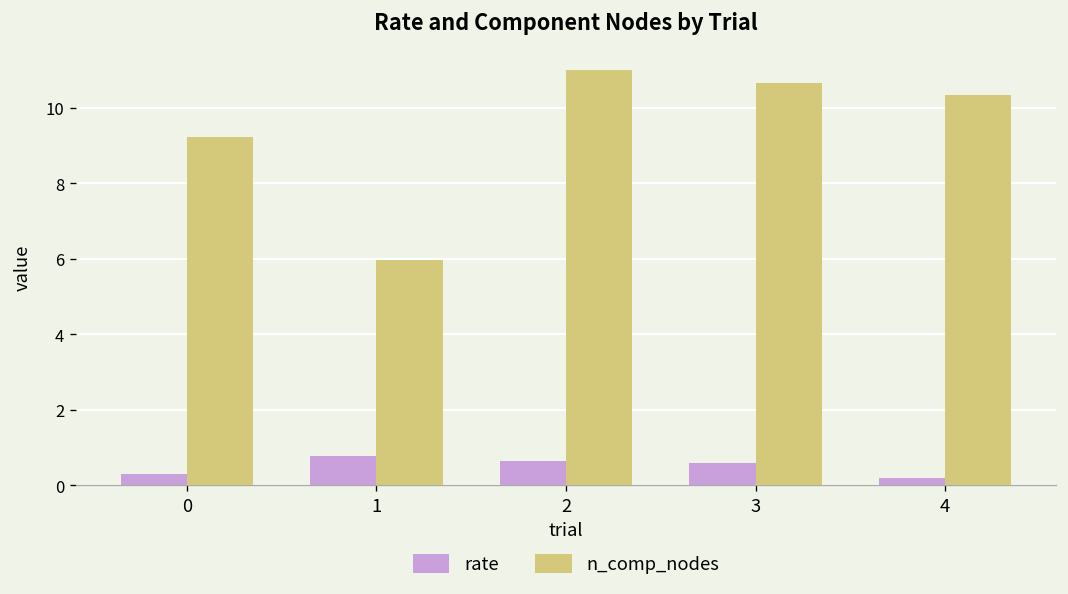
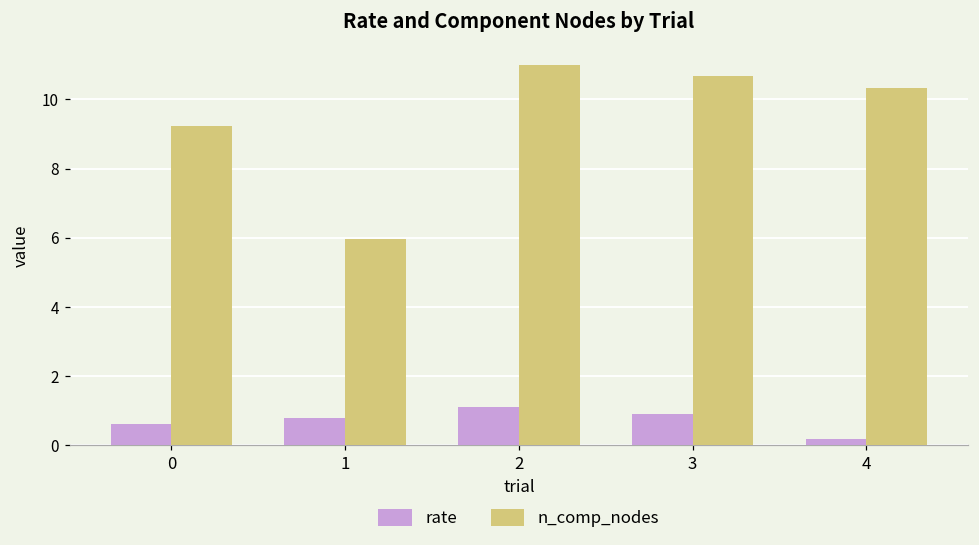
rate, 0: 0.3 -> 0.6
rate, 2: 0.6 -> 1.1
rate, 3: 0.6 -> 0.9
